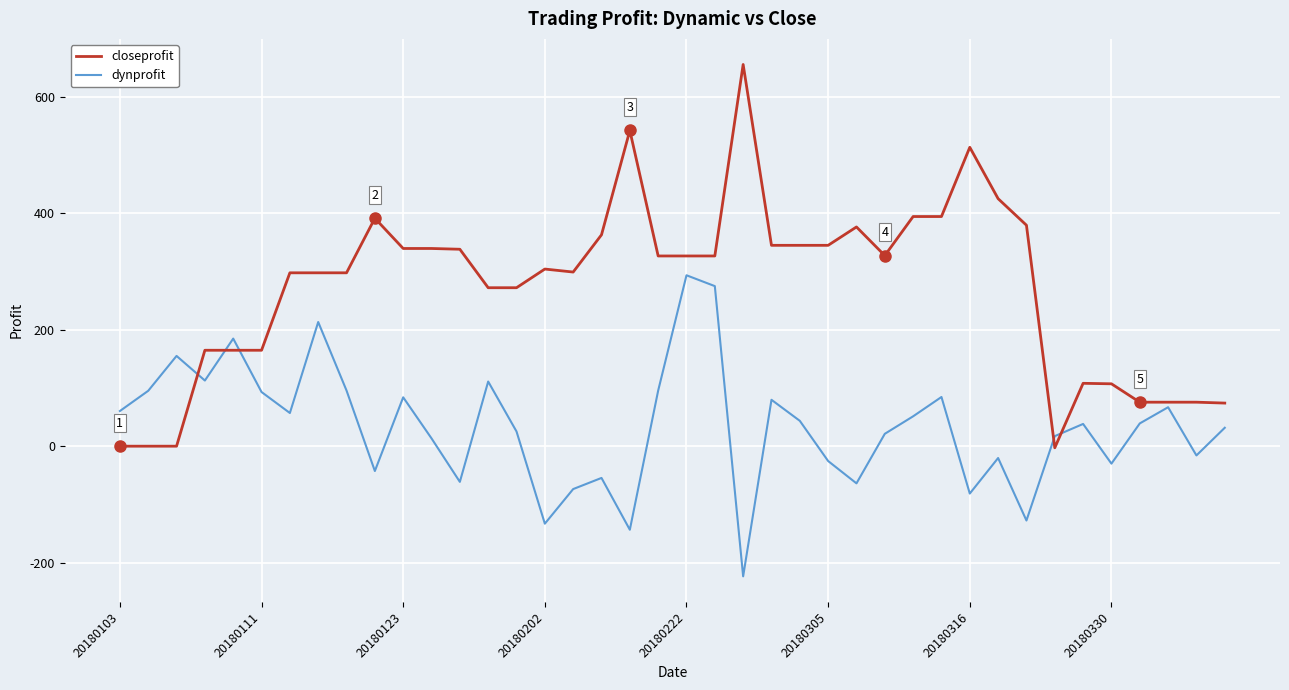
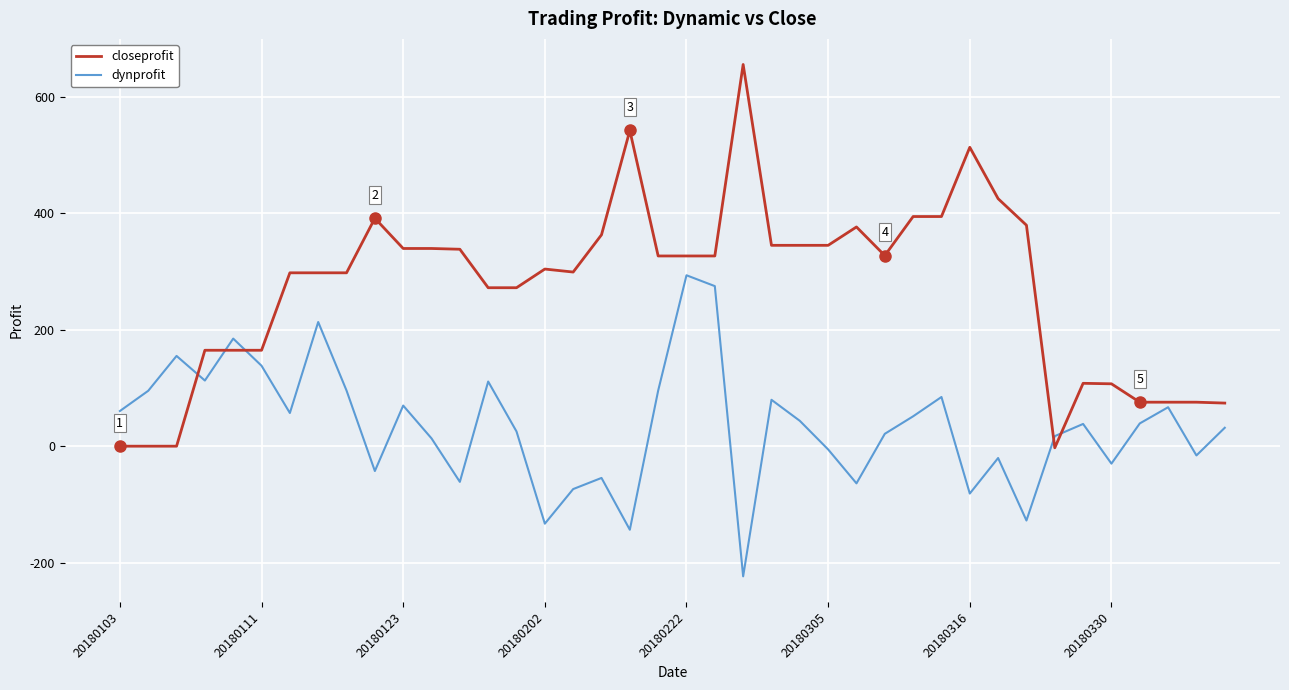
dynprofit, 20180111: 90 -> 140
dynprofit, 20180123: 80 -> 70
dynprofit, 20180305: -30 -> -10
